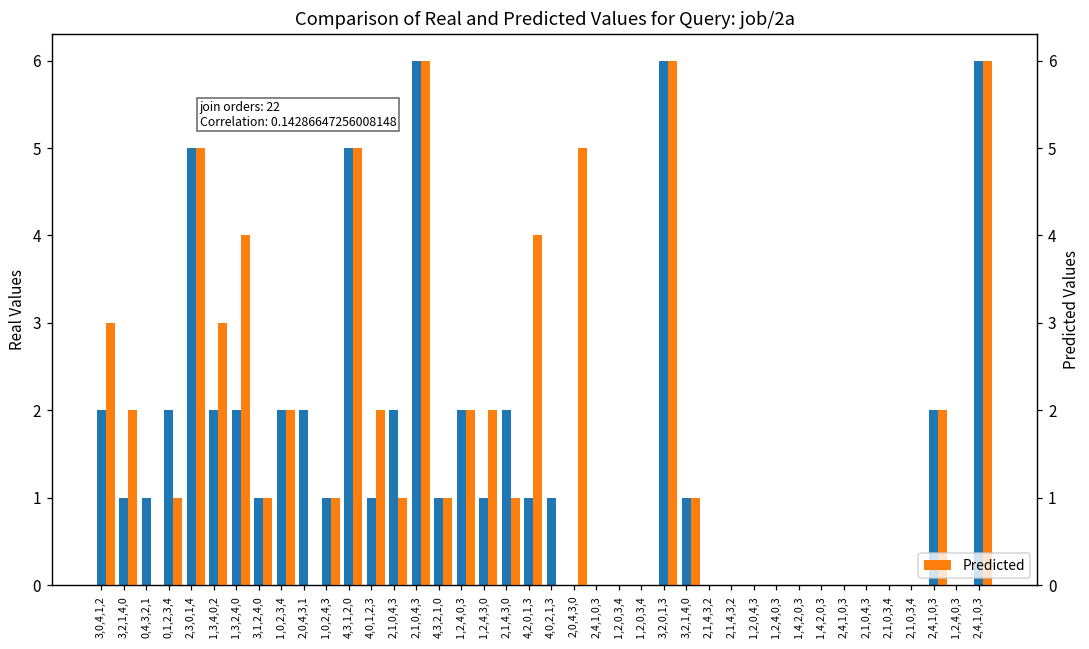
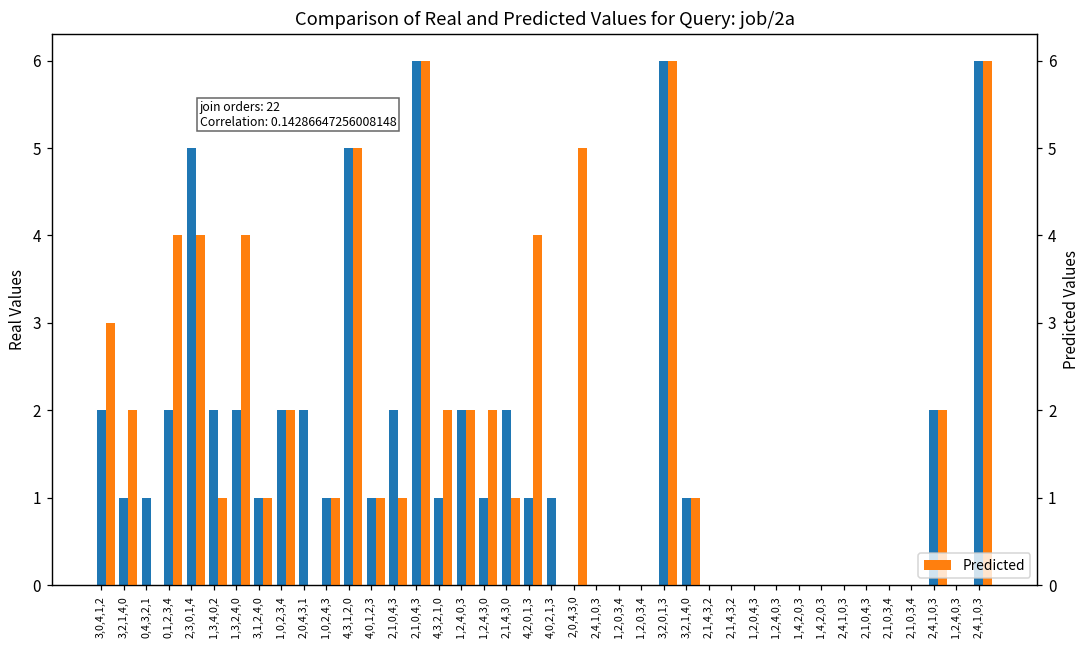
Predicted, 0,1,2,3,4: 1 -> 4
Predicted, 2,3,0,1,4: 5 -> 4
Predicted, 1,3,4,0,2: 3 -> 1
Predicted, 4,0,1,2,3: 2 -> 1
Predicted, 4,3,2,1,0: 1 -> 2
